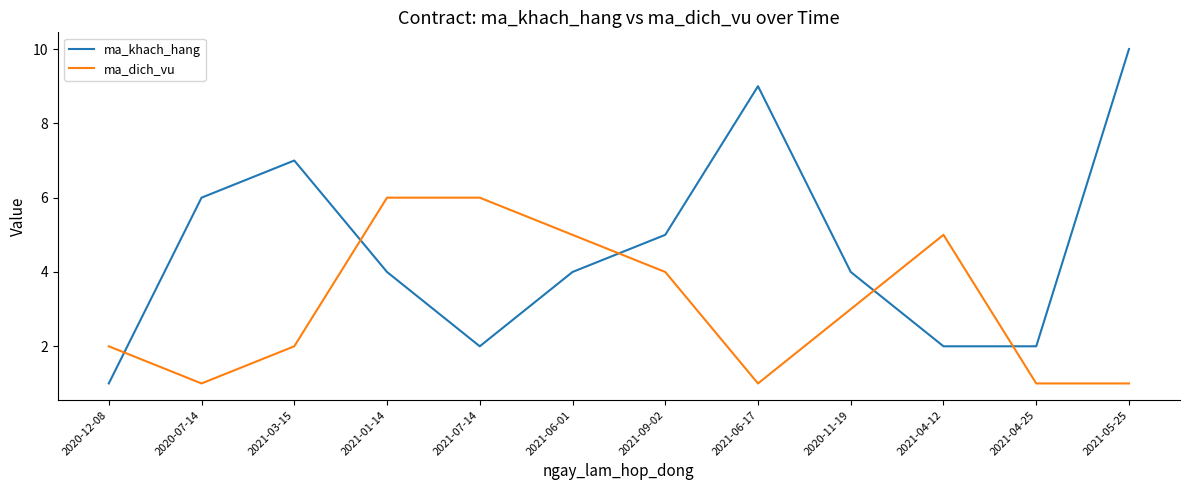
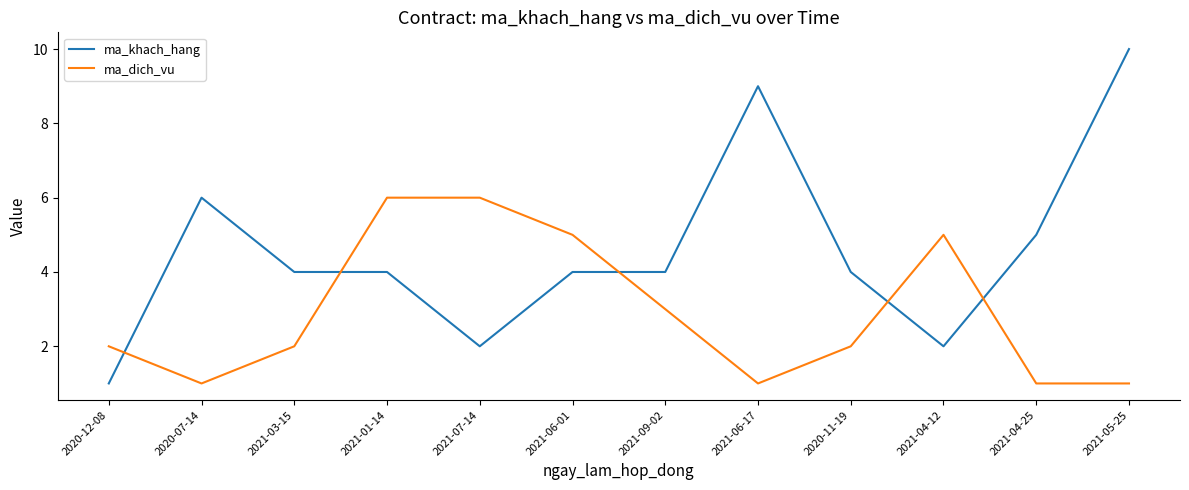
ma_khach_hang, 2021-03-15: 7 -> 4
ma_khach_hang, 2021-09-02: 5 -> 4
ma_dich_vu, 2021-09-02: 4 -> 3
ma_dich_vu, 2020-11-19: 3 -> 2
ma_khach_hang, 2021-04-25: 2 -> 5
